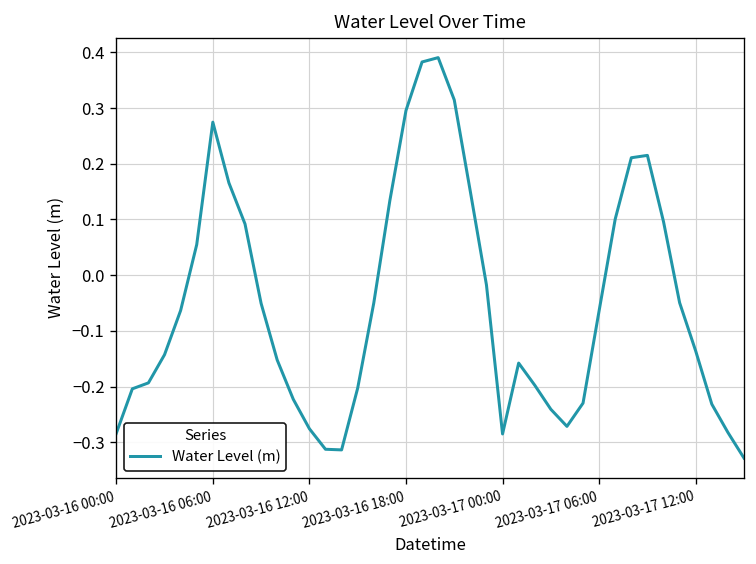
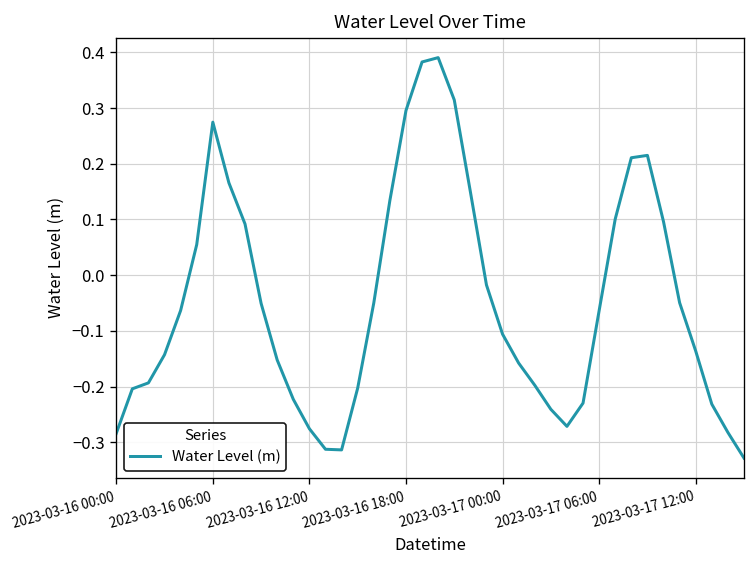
2023-03-17 00:00: -0.28 -> -0.11
